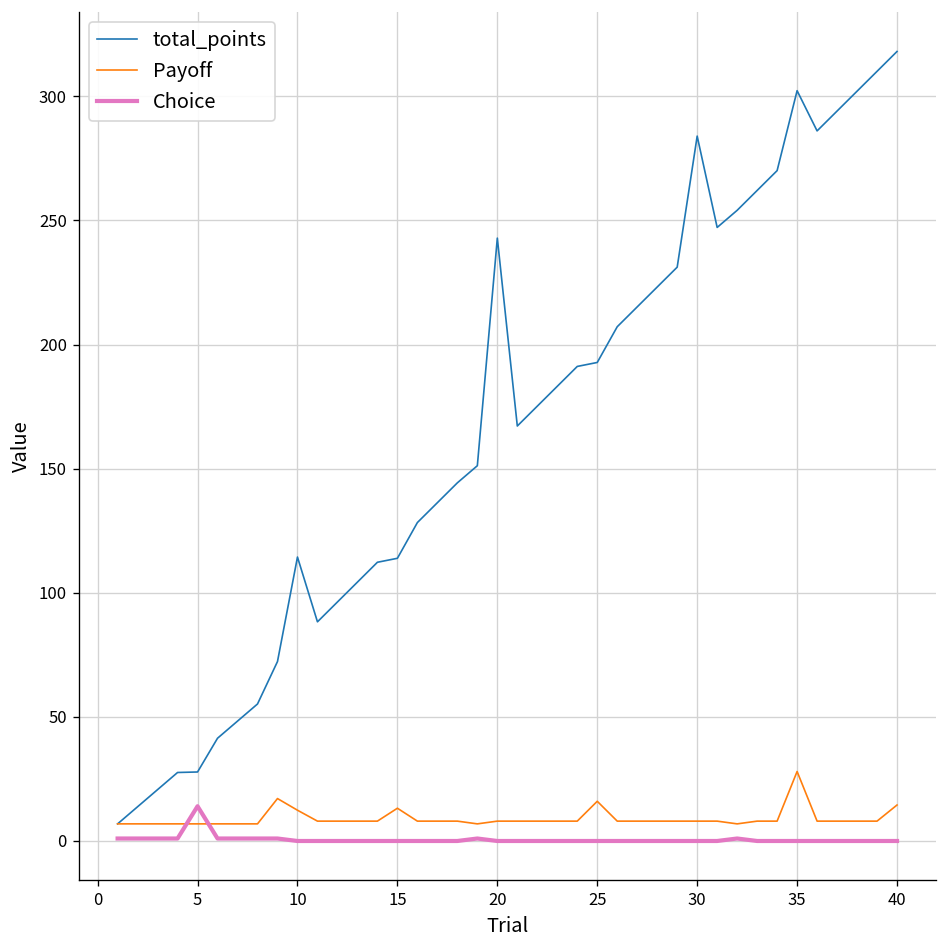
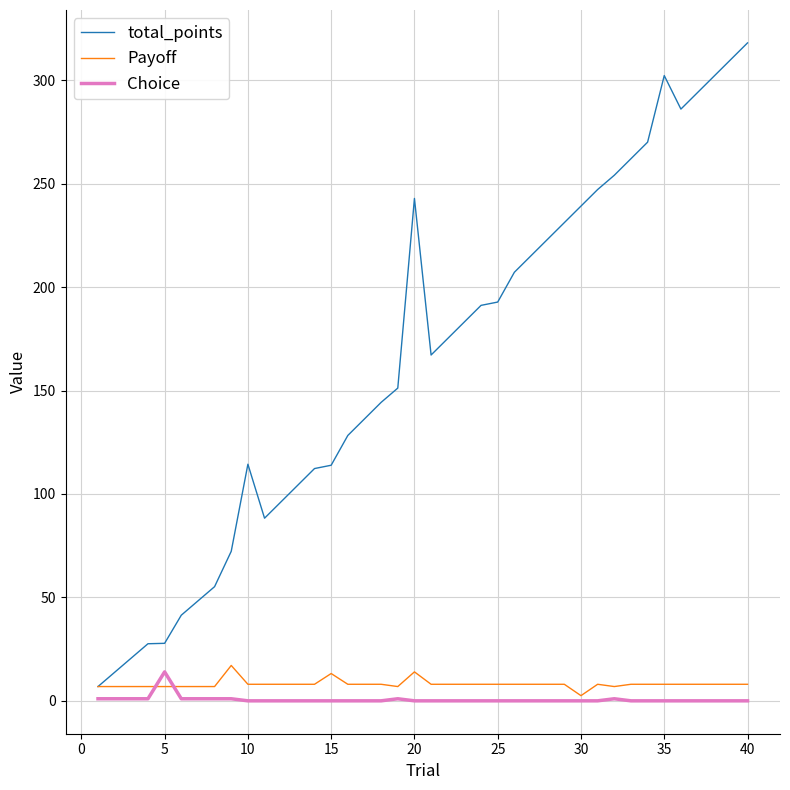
Payoff, 10: 12 -> 8
Payoff, 20: 8 -> 14
Payoff, 25: 16 -> 8
total_points, 30: 284 -> 239
Payoff, 30: 8 -> 3
Payoff, 35: 28 -> 8
Payoff, 40: 15 -> 8
